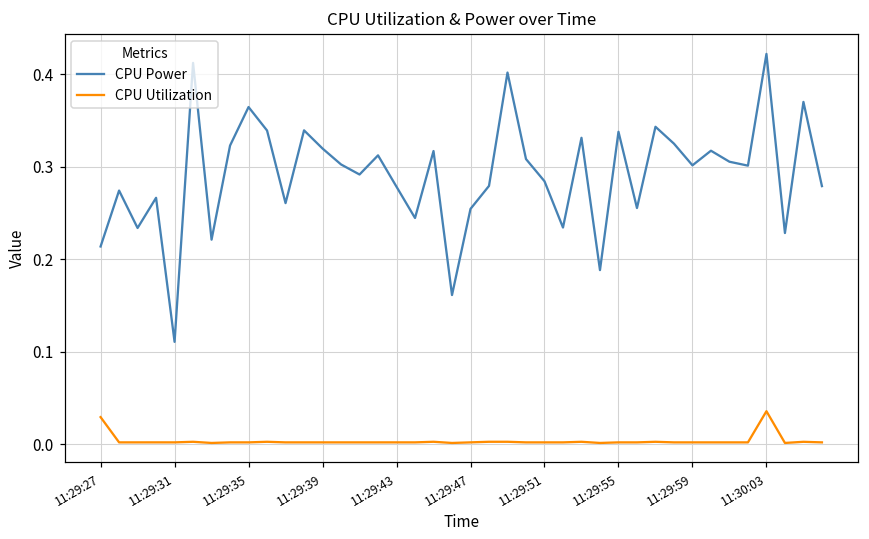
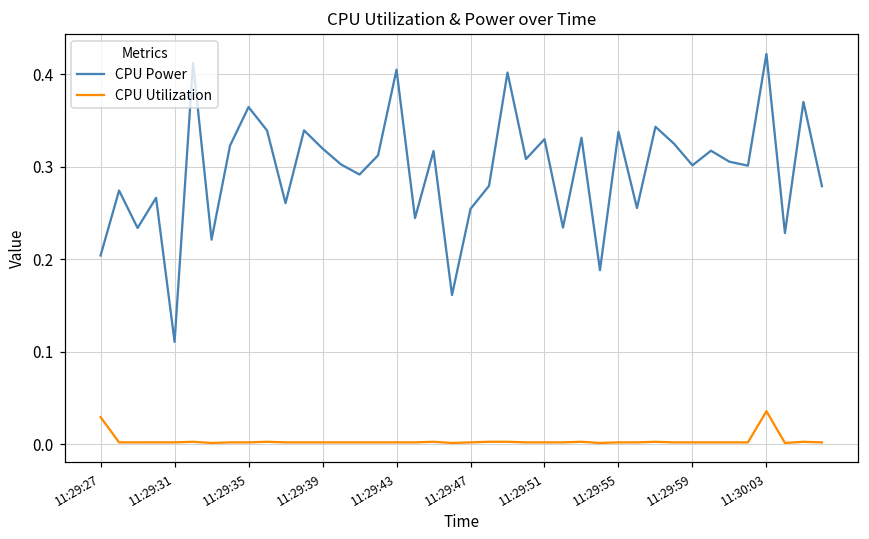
CPU Power, 11:29:27: 0.21 -> 0.20
CPU Power, 11:29:43: 0.28 -> 0.40
CPU Power, 11:29:51: 0.28 -> 0.33
